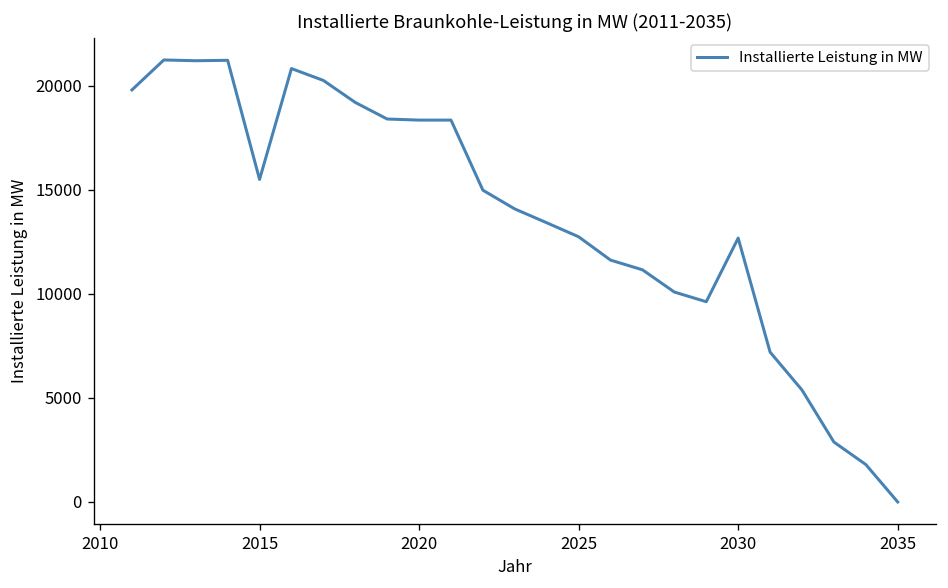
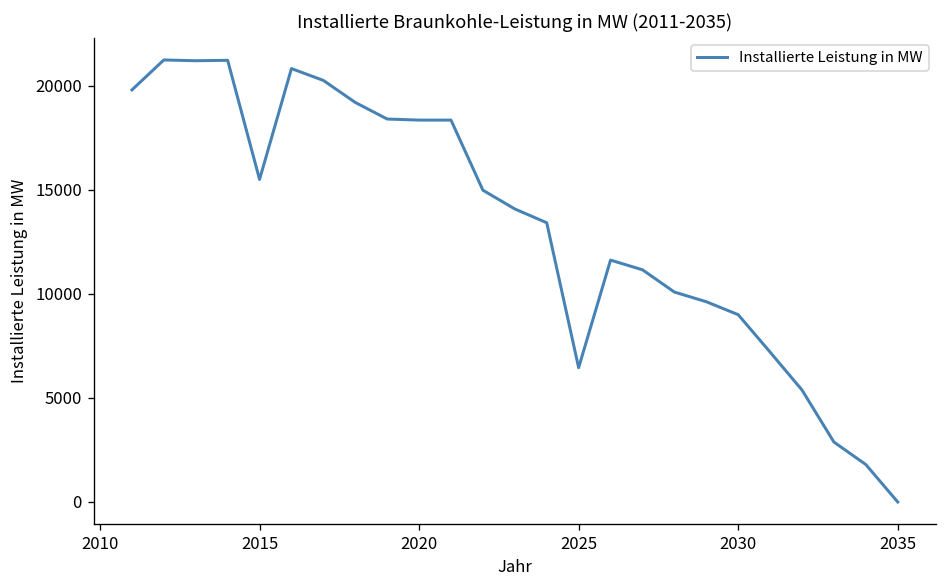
2025: 12700 -> 6500
2030: 12700 -> 9000
